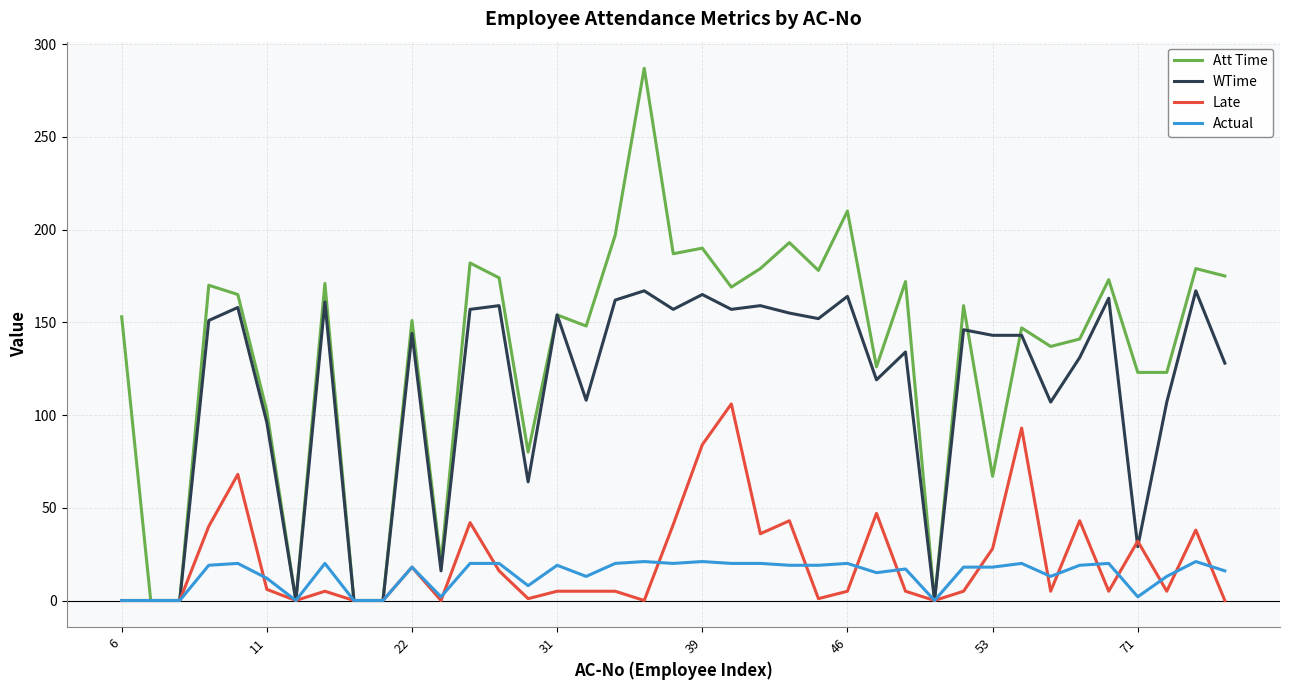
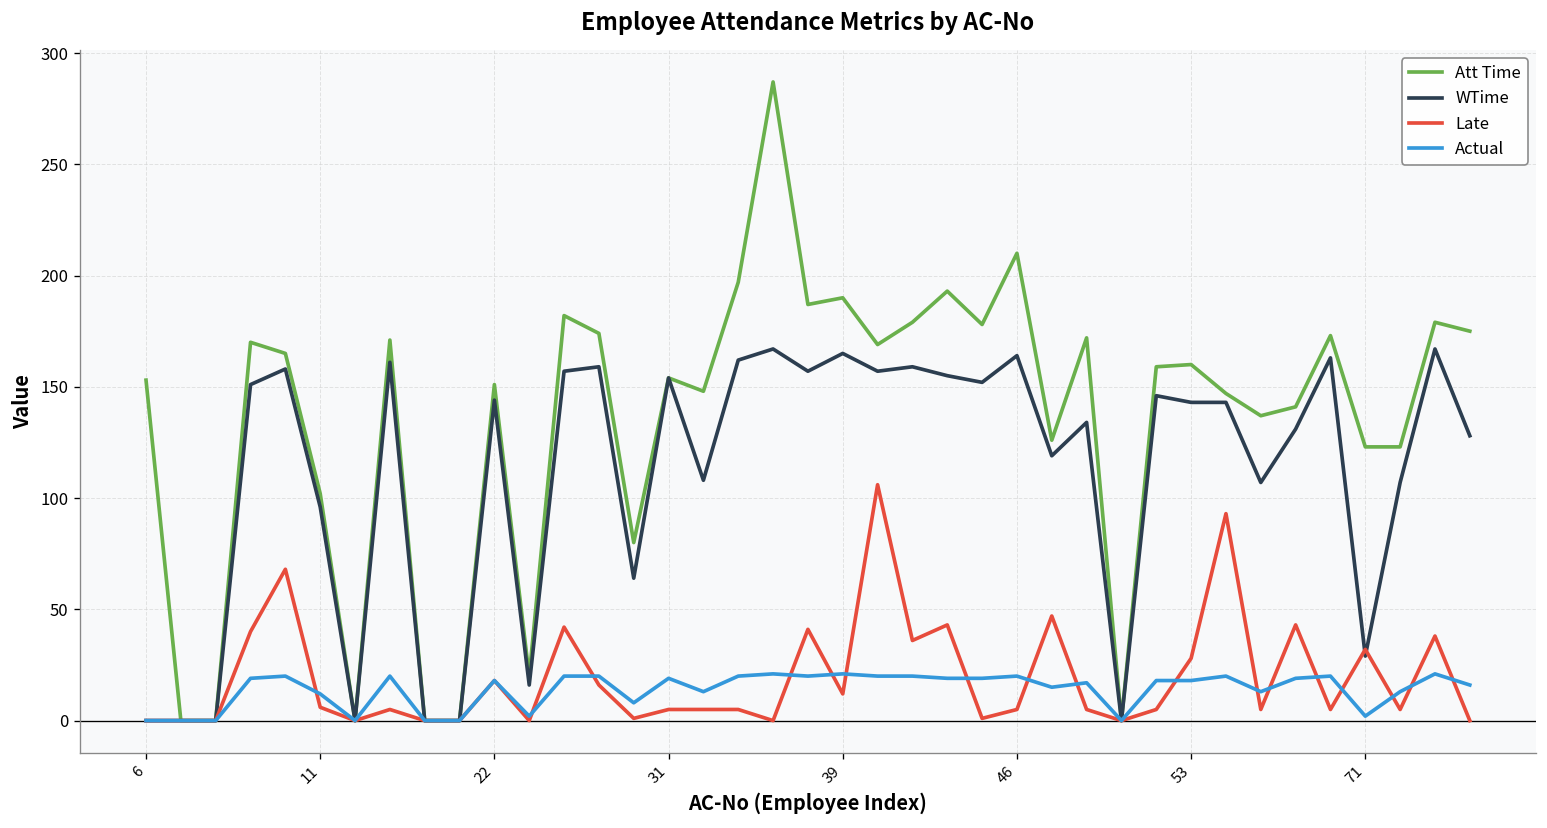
Late, 39: 84 -> 12
Att Time, 53: 67 -> 160
